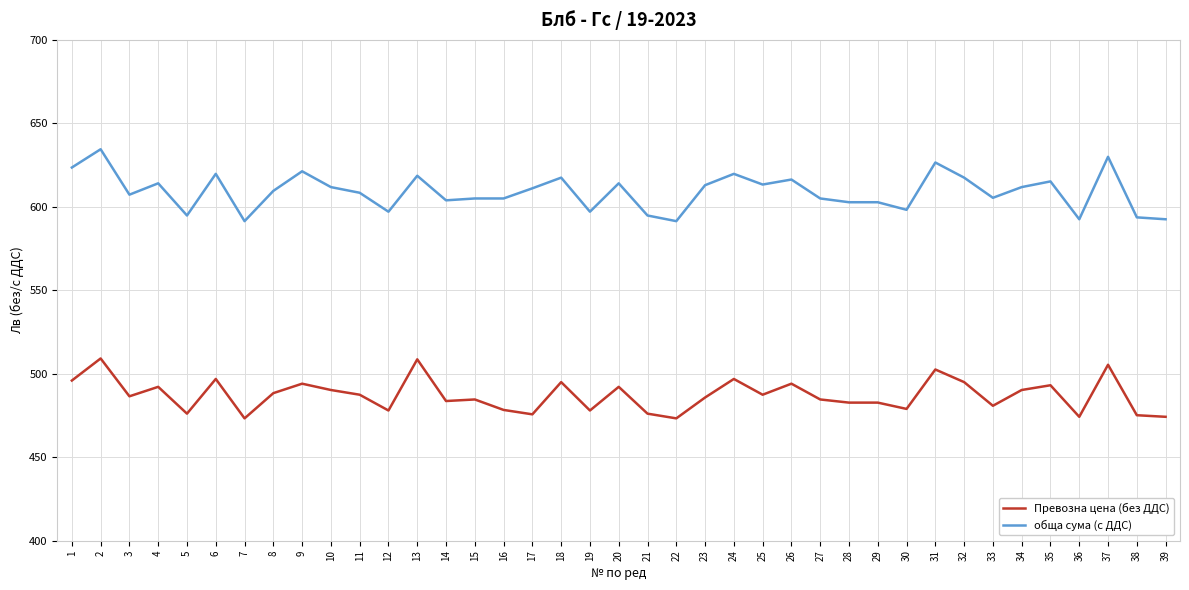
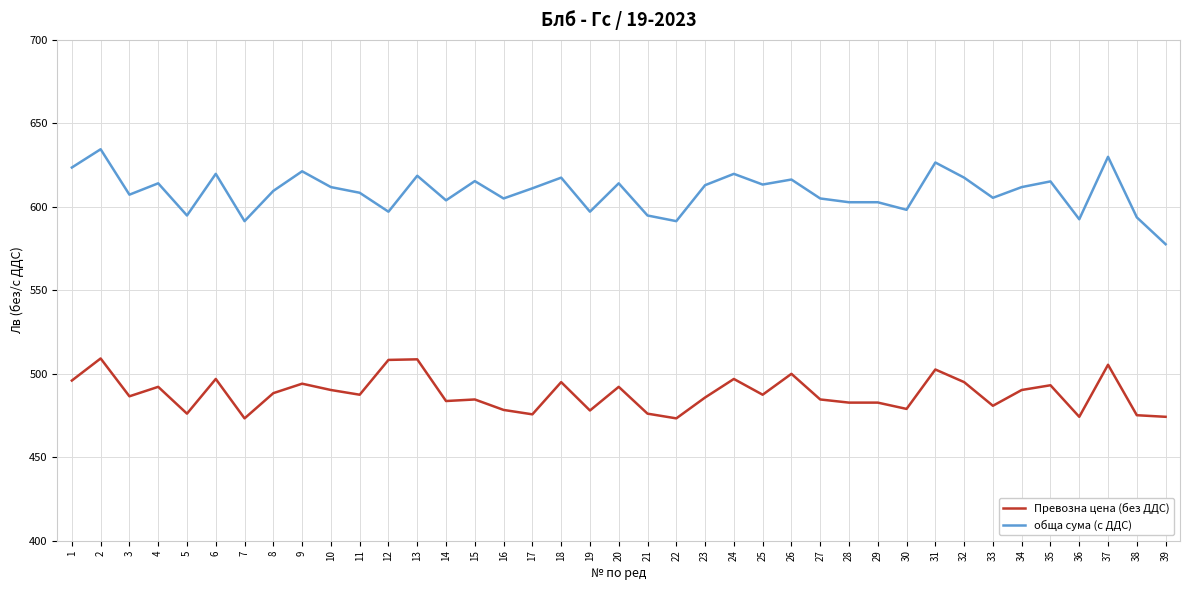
Превозна цена (без ДДС), 12: 478 -> 508
обща сума (с ДДС), 15: 605 -> 615
Превозна цена (без ДДС), 26: 494 -> 500
обща сума (с ДДС), 39: 593 -> 578
